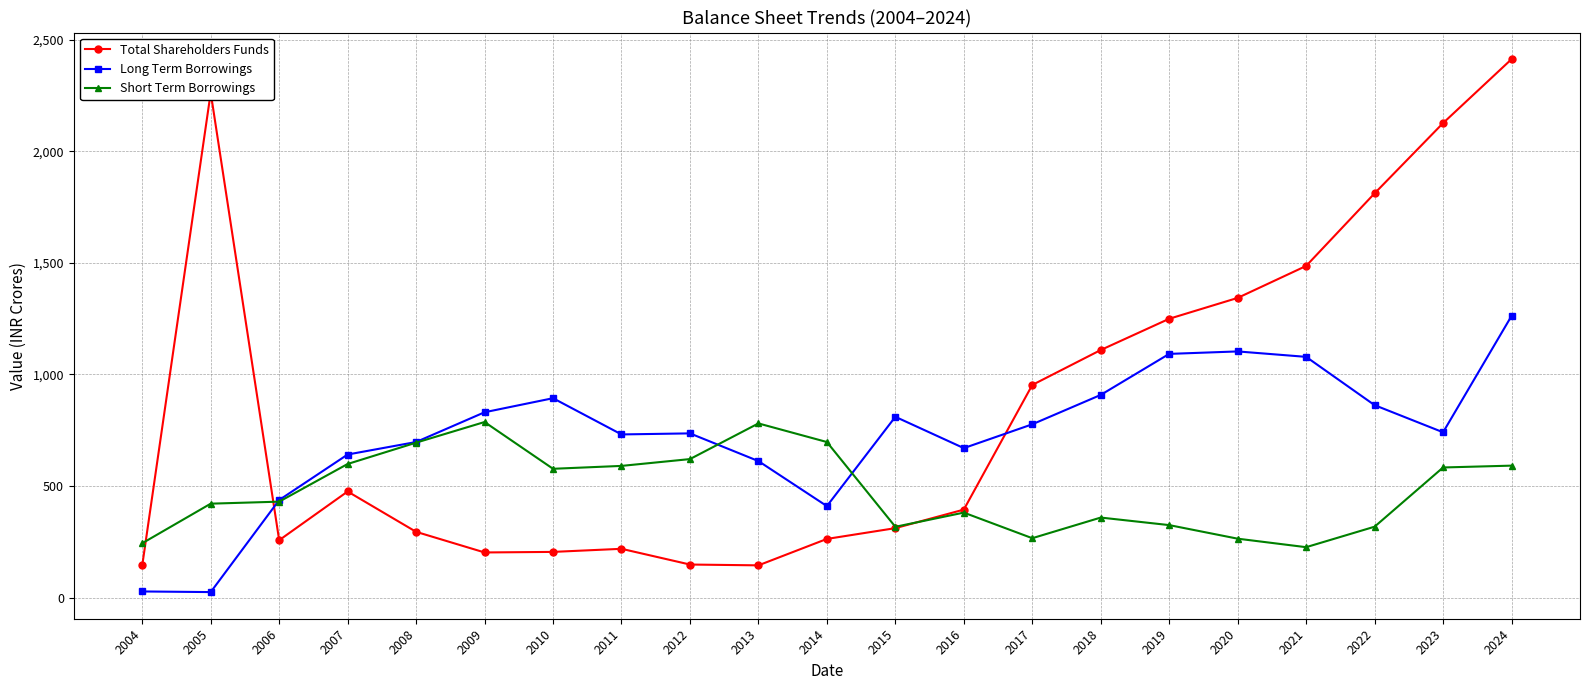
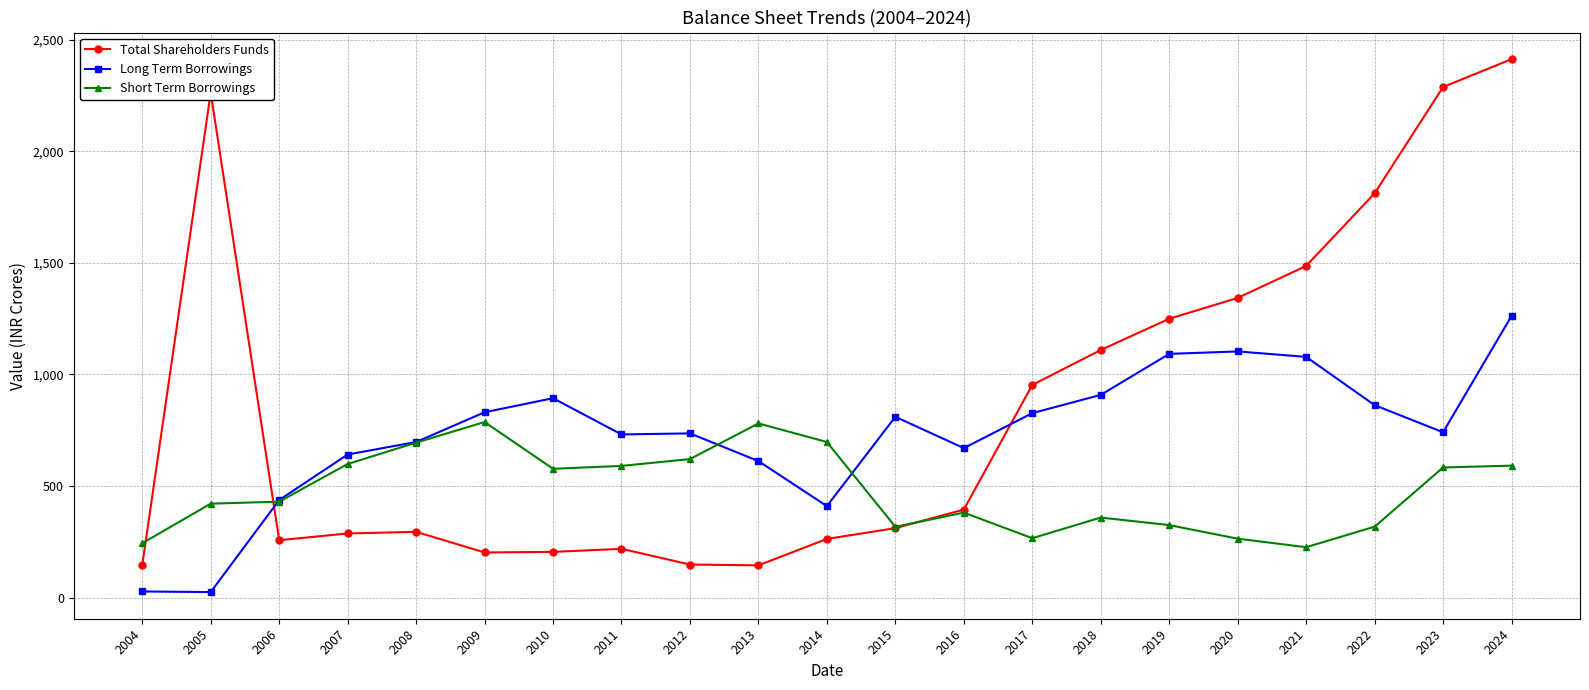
Total Shareholders Funds, 2007: 480 -> 290
Long Term Borrowings, 2017: 780 -> 830
Total Shareholders Funds, 2023: 2,130 -> 2,290
